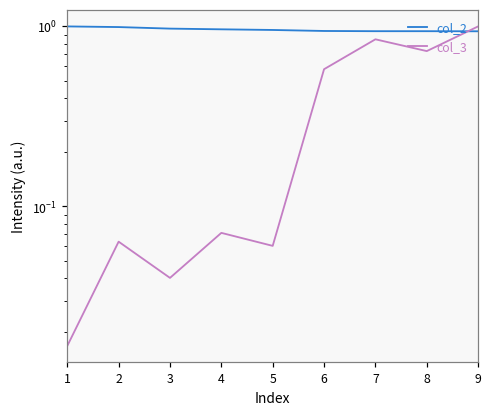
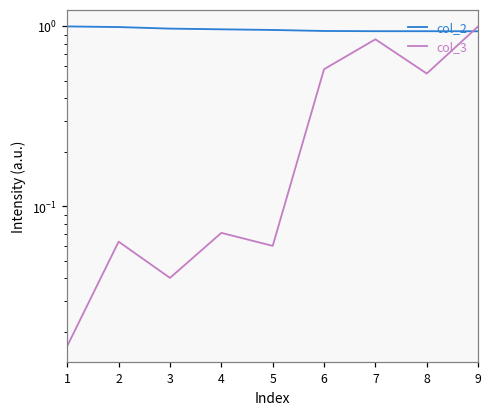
col_3, 8: 0.7 -> 0.55
